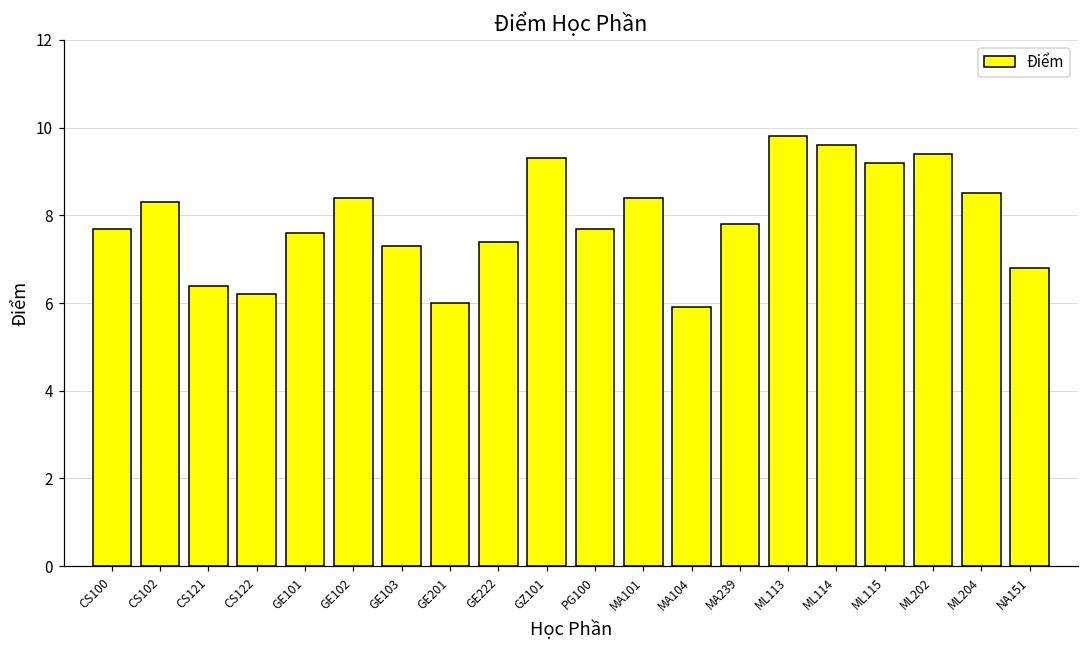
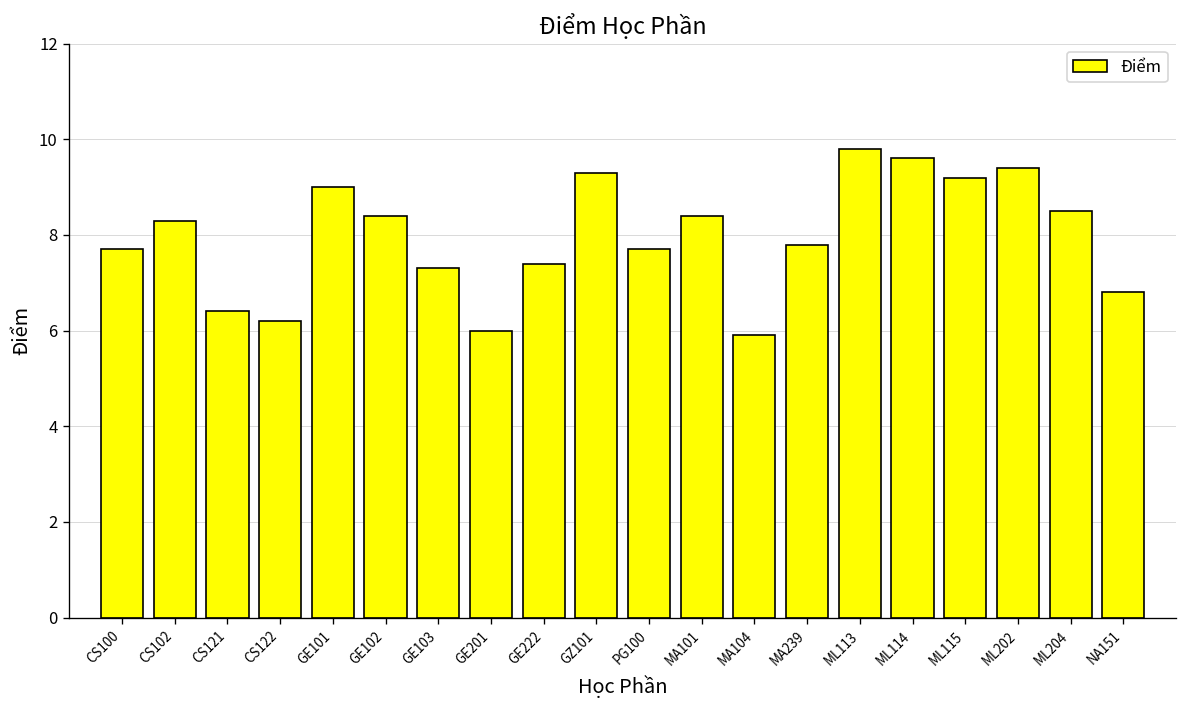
GE101: 7.6 -> 9.0
